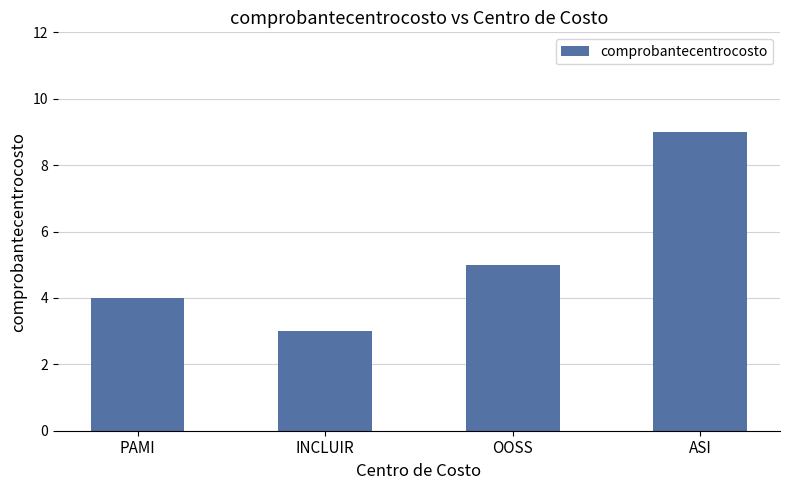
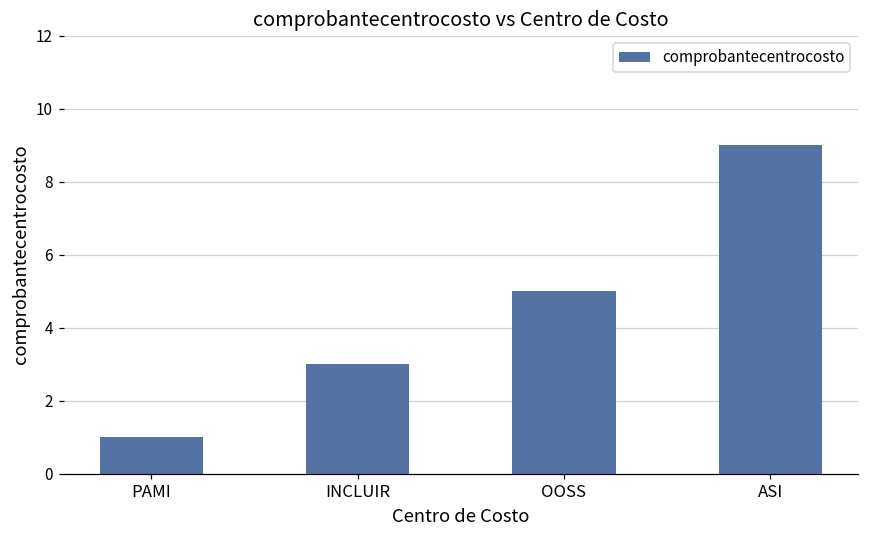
PAMI: 4 -> 1
